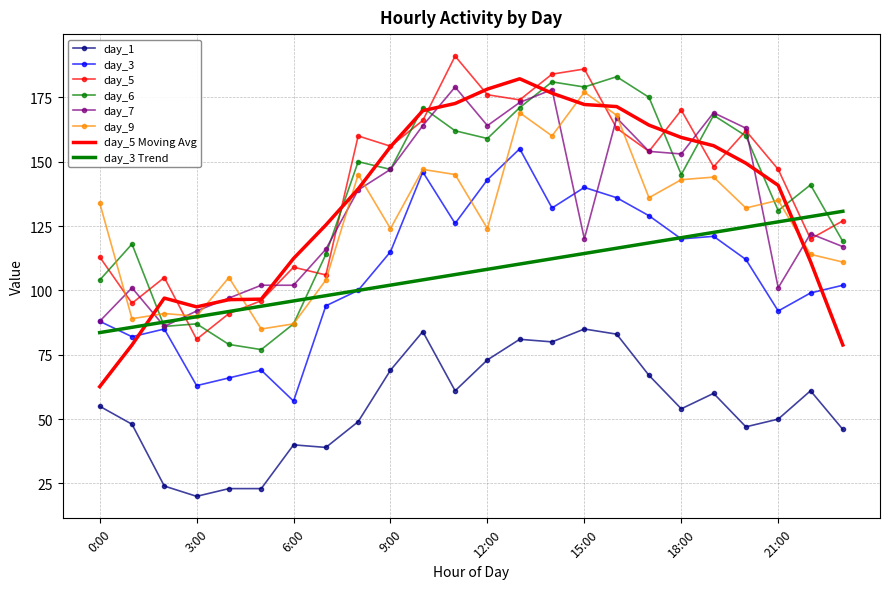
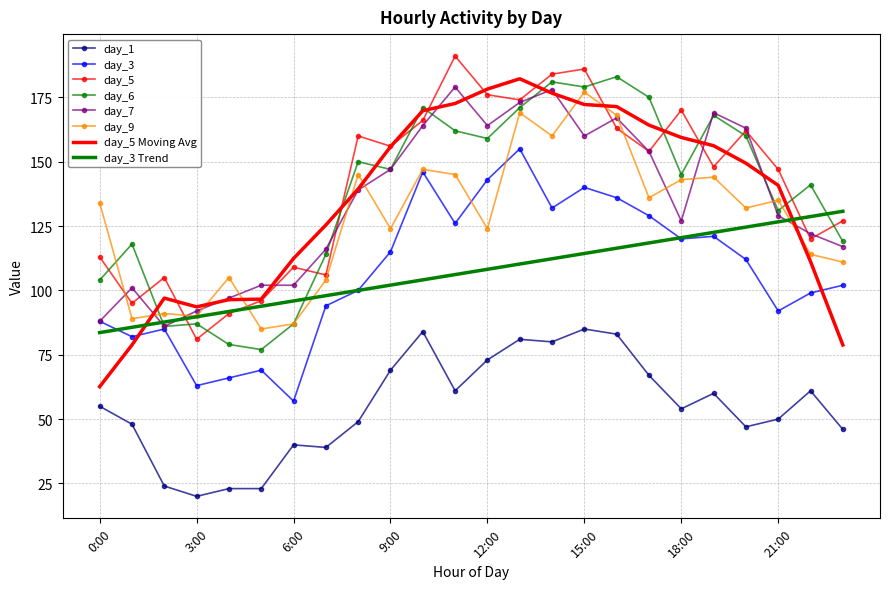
day_7, 15:00: 120 -> 160
day_7, 18:00: 153 -> 127
day_7, 21:00: 101 -> 129
